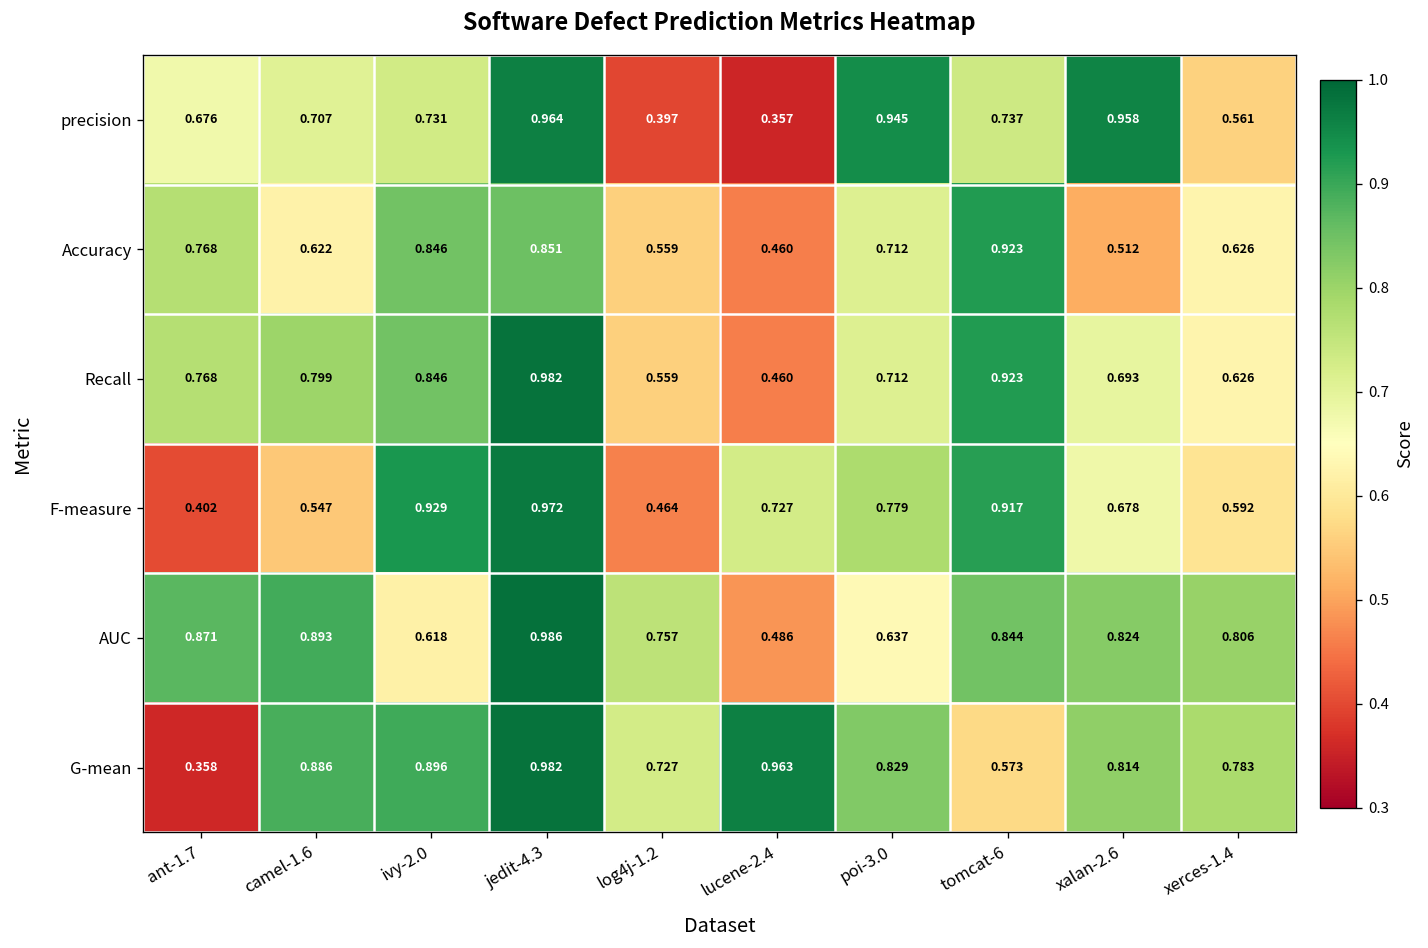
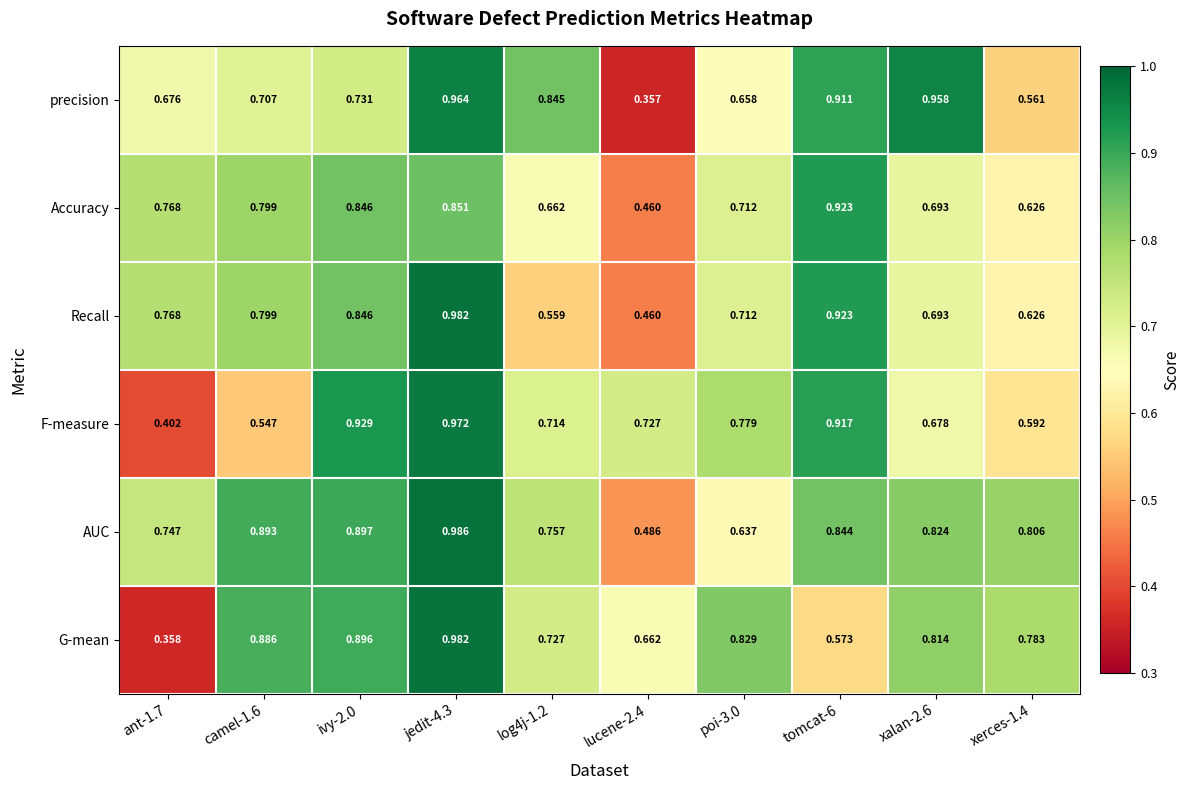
precision, log4j-1.2: 0.397 -> 0.845
precision, poi-3.0: 0.945 -> 0.658
precision, tomcat-6: 0.737 -> 0.911
Accuracy, camel-1.6: 0.622 -> 0.799
Accuracy, log4j-1.2: 0.559 -> 0.662
Accuracy, xalan-2.6: 0.512 -> 0.693
F-measure, log4j-1.2: 0.464 -> 0.714
AUC, ant-1.7: 0.871 -> 0.747
AUC, ivy-2.0: 0.618 -> 0.897
G-mean, lucene-2.4: 0.963 -> 0.662
